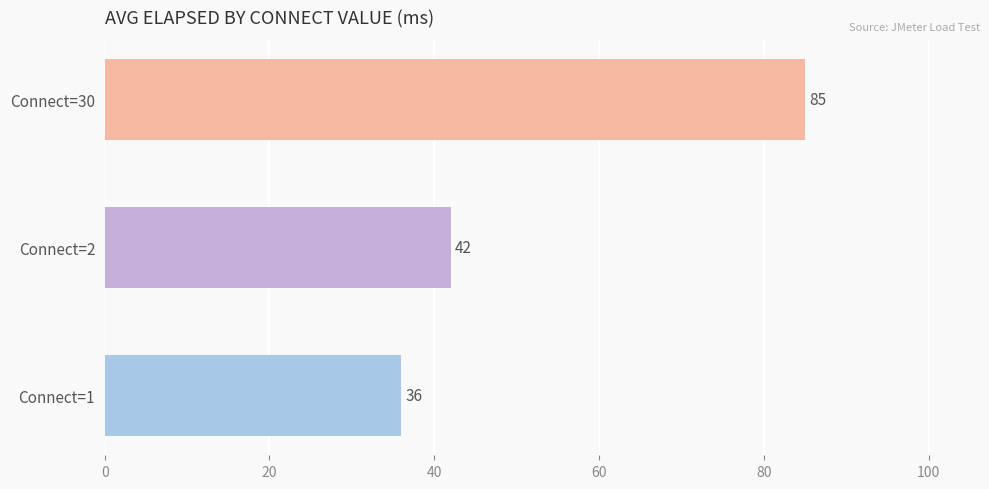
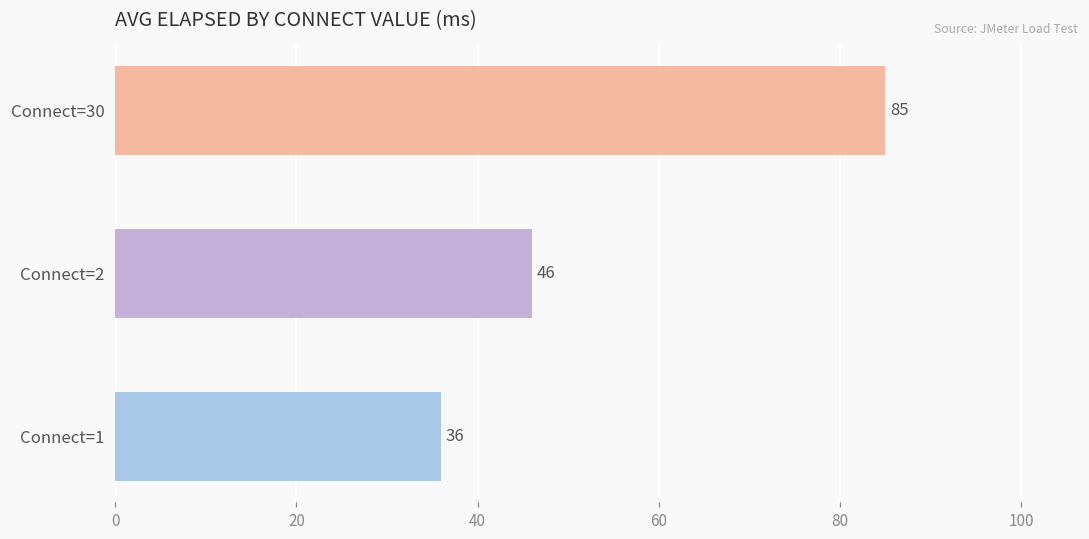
Connect=2: 42 -> 46
